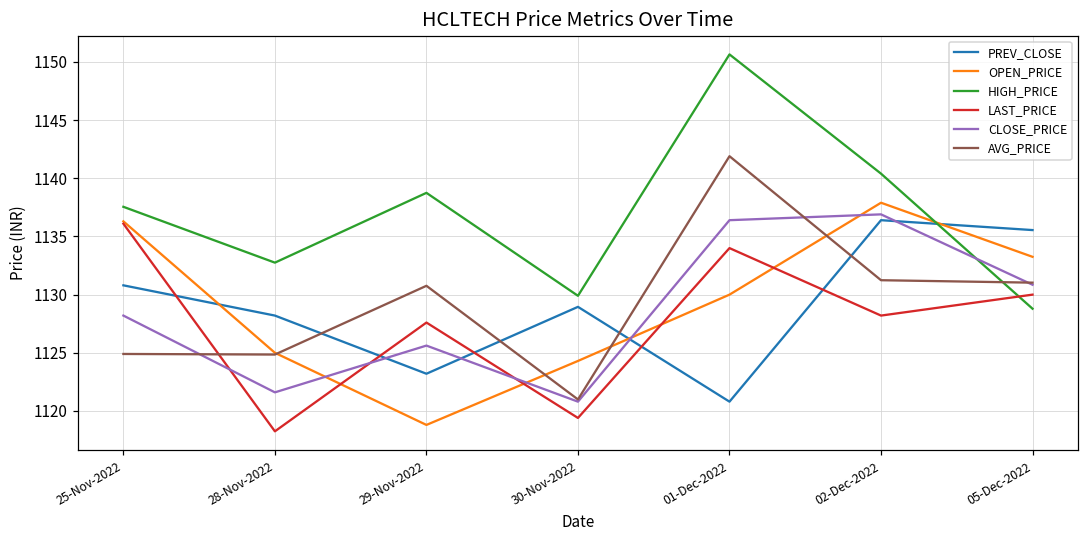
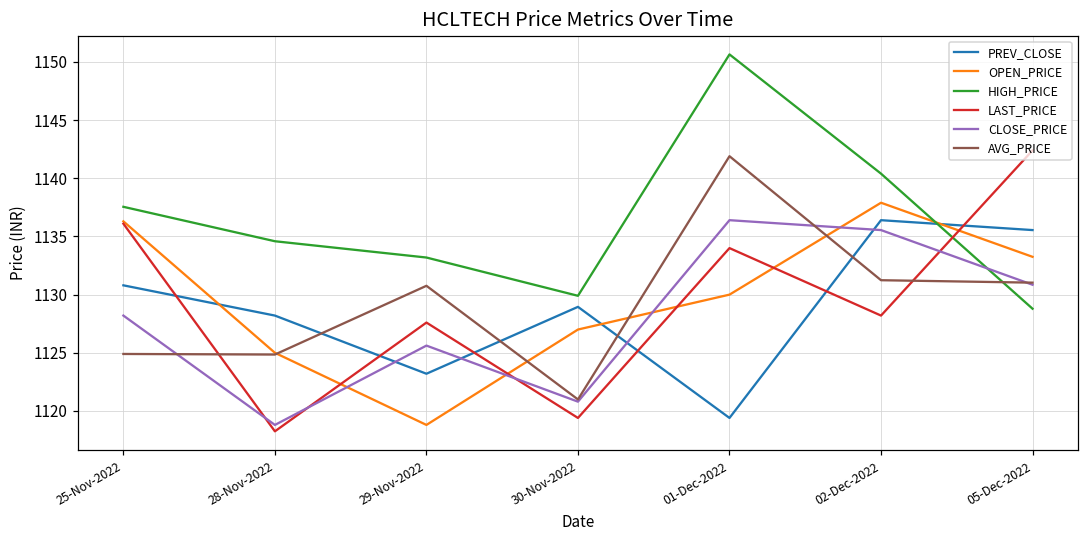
HIGH_PRICE, 28-Nov-2022: 1132.8 -> 1134.6
CLOSE_PRICE, 28-Nov-2022: 1121.6 -> 1118.8
HIGH_PRICE, 29-Nov-2022: 1138.8 -> 1133.2
OPEN_PRICE, 30-Nov-2022: 1124.3 -> 1127.0
PREV_CLOSE, 01-Dec-2022: 1120.8 -> 1119.4
CLOSE_PRICE, 02-Dec-2022: 1136.9 -> 1135.6
LAST_PRICE, 05-Dec-2022: 1130.0 -> 1142.4
